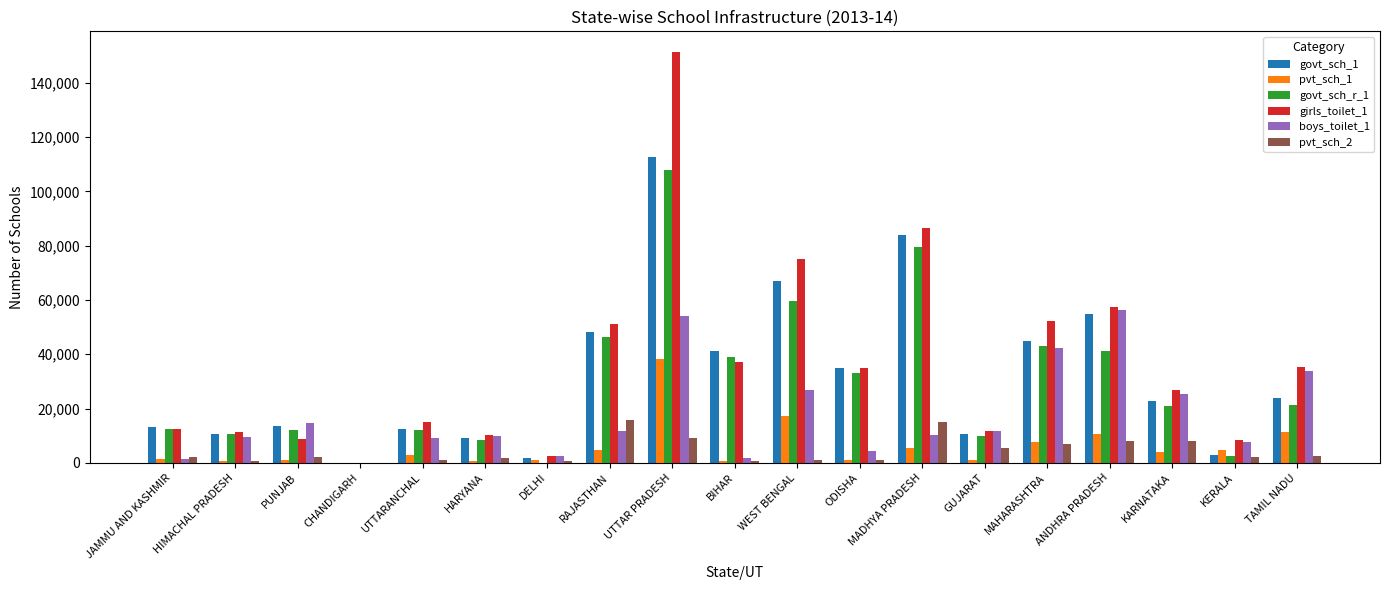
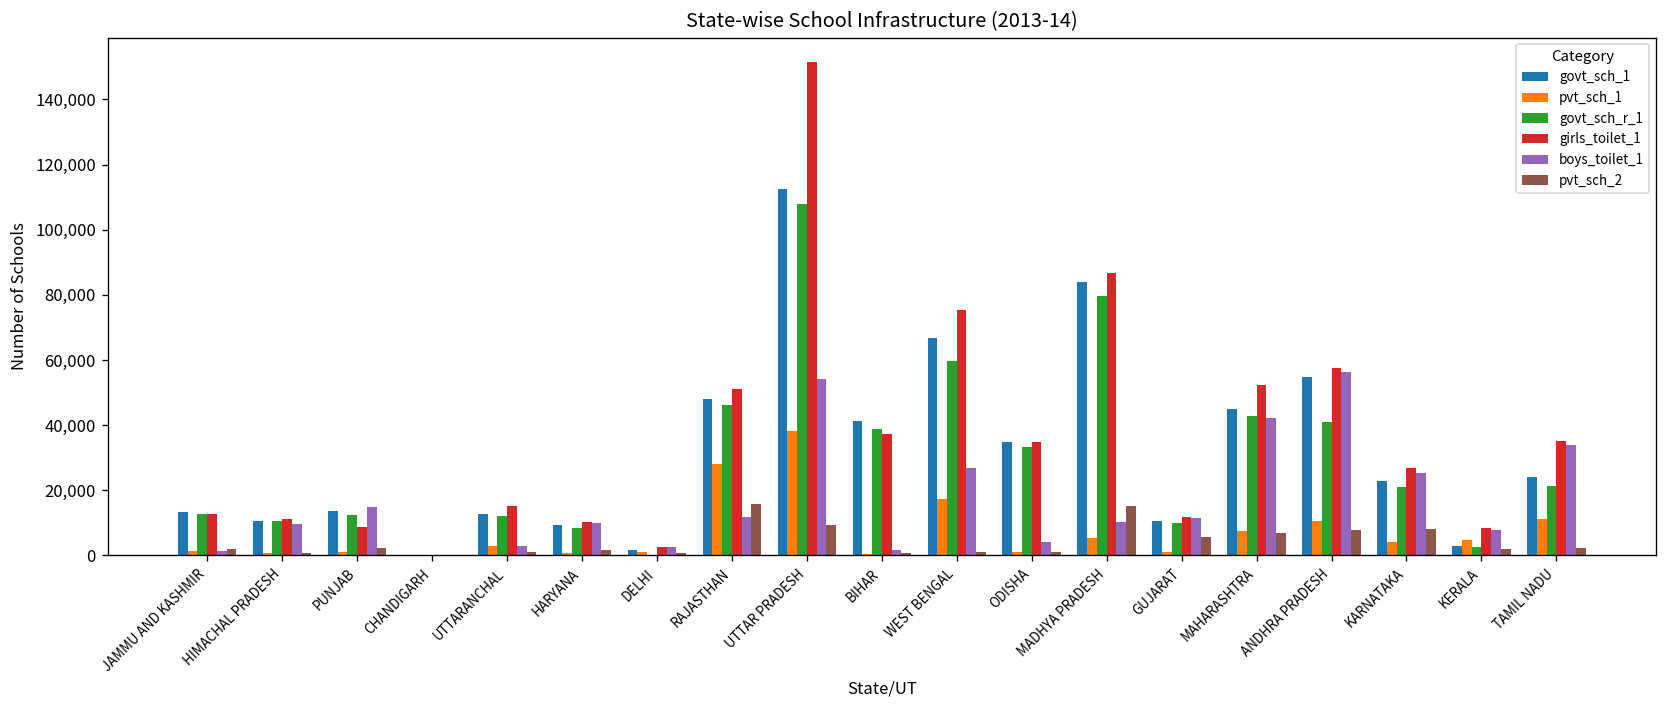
boys_toilet_1, UTTARANCHAL: 9,000 -> 3,000
pvt_sch_1, RAJASTHAN: 5,000 -> 28,000
